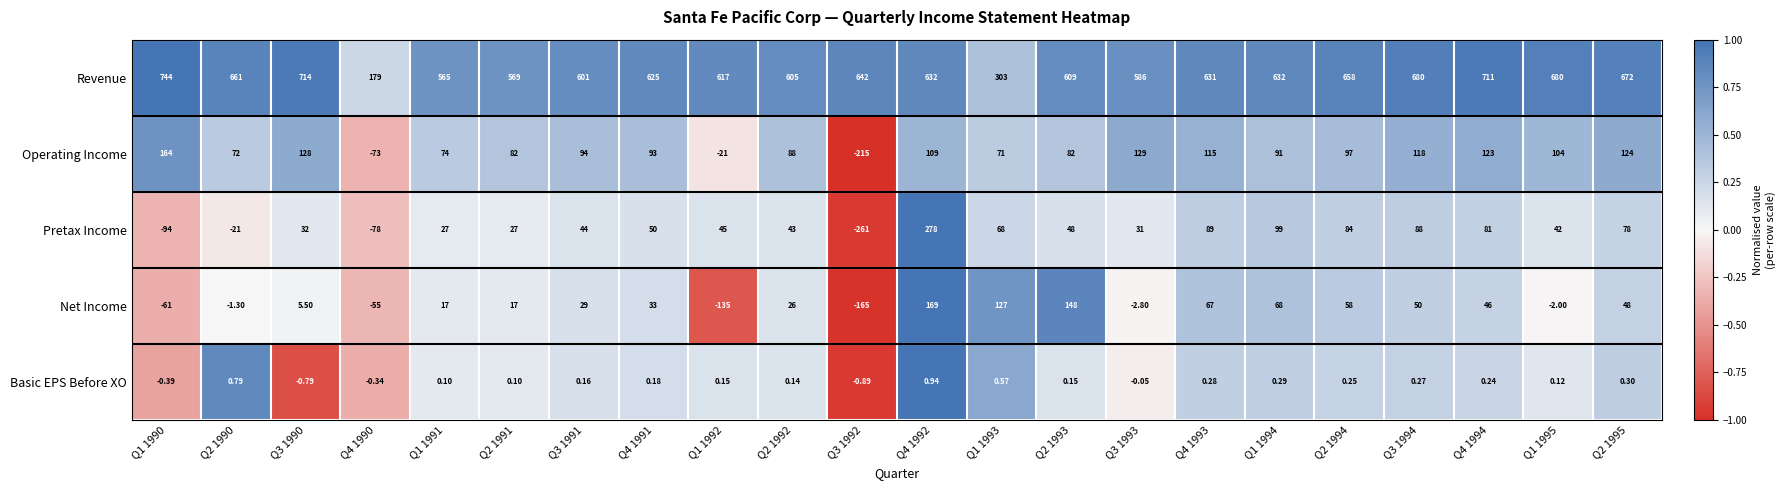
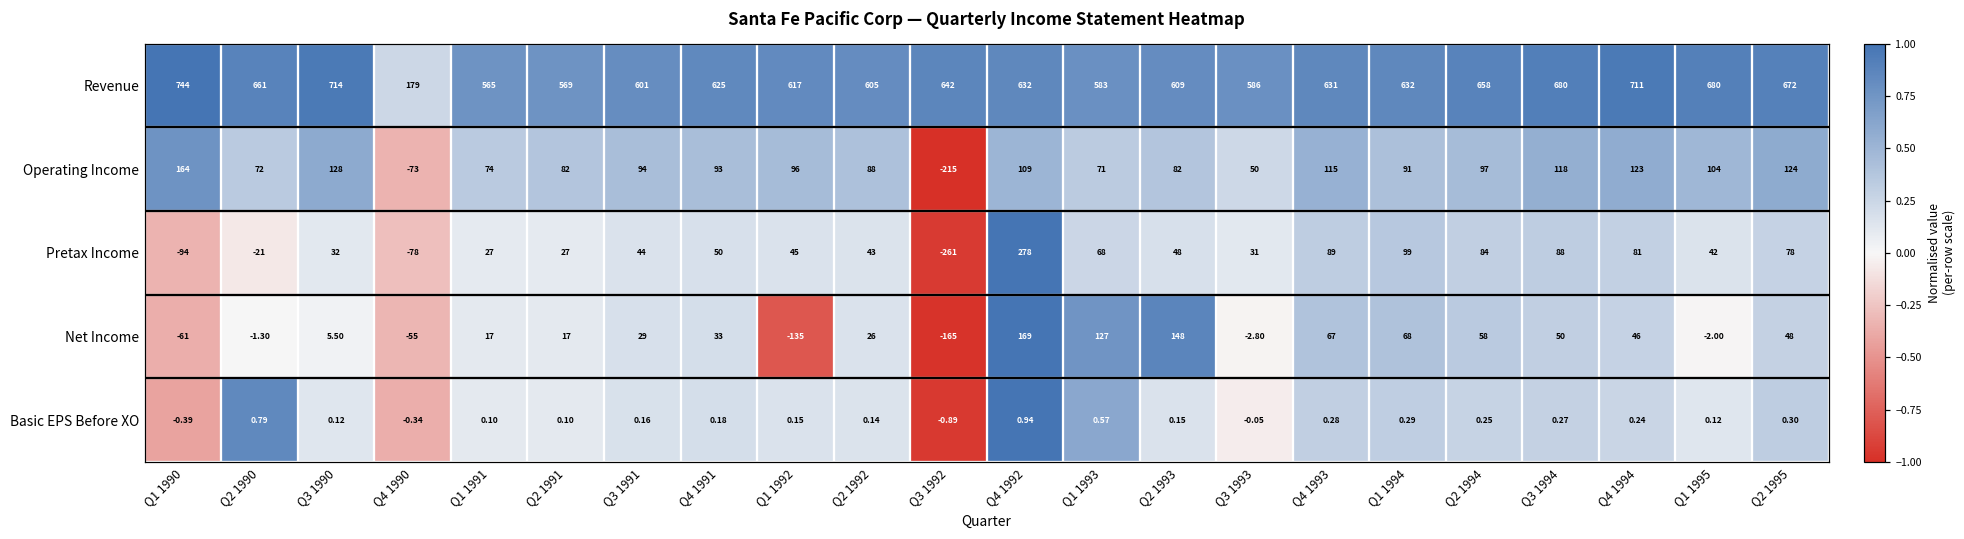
Revenue, Q1 1993: 303 -> 583
Operating Income, Q1 1992: -21 -> 96
Operating Income, Q3 1993: 129 -> 50
Basic EPS Before XO, Q3 1990: -0.79 -> 0.12
